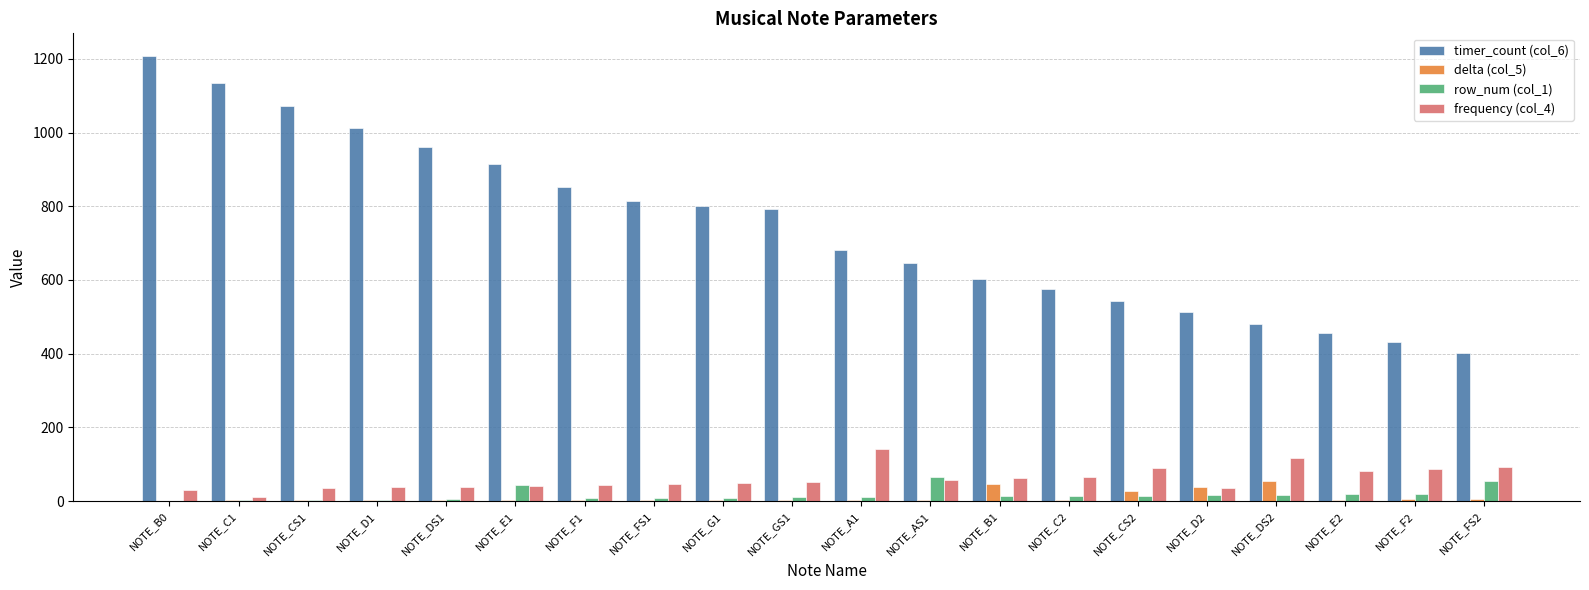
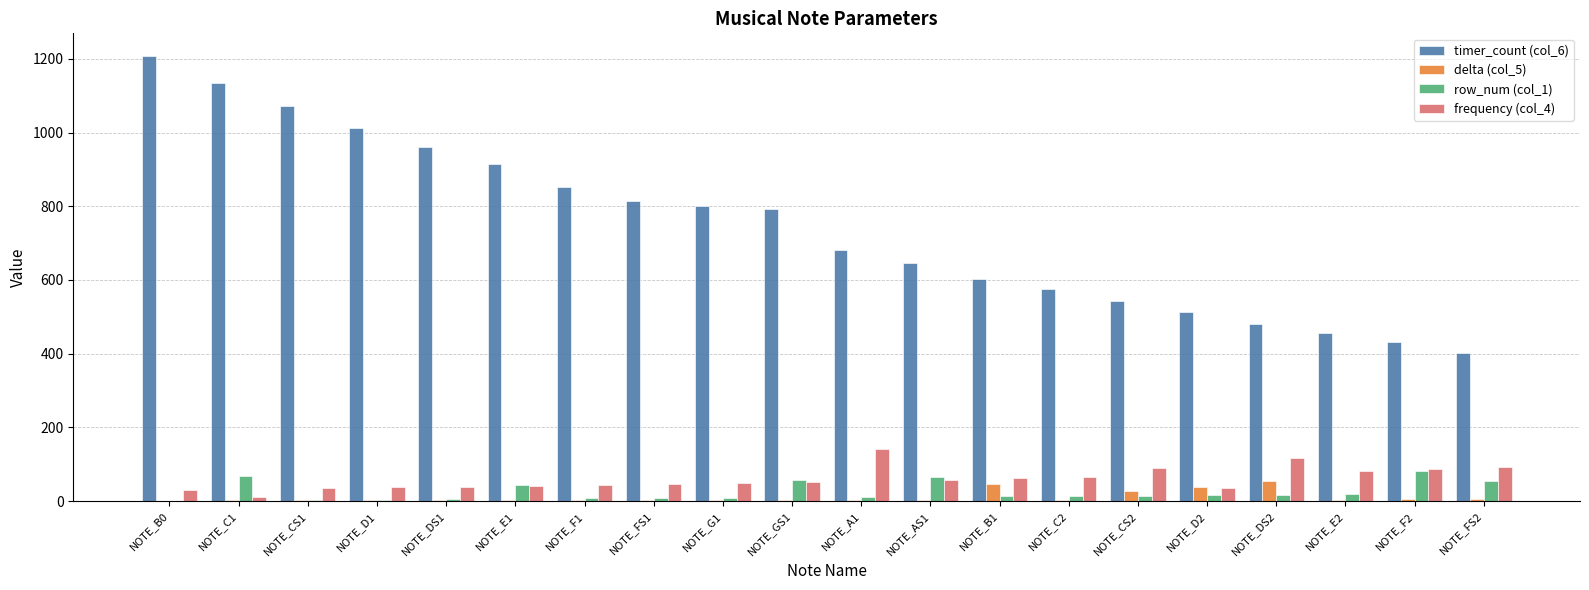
row_num (col_1), NOTE_C1: 0 -> 70
row_num (col_1), NOTE_GS1: 10 -> 60
row_num (col_1), NOTE_F2: 20 -> 80
